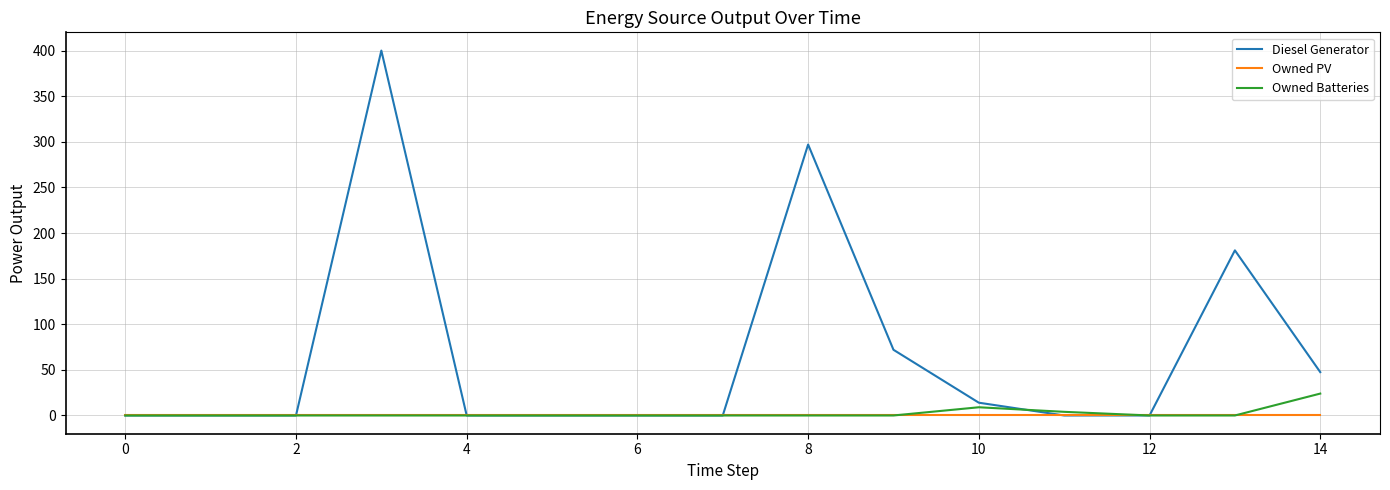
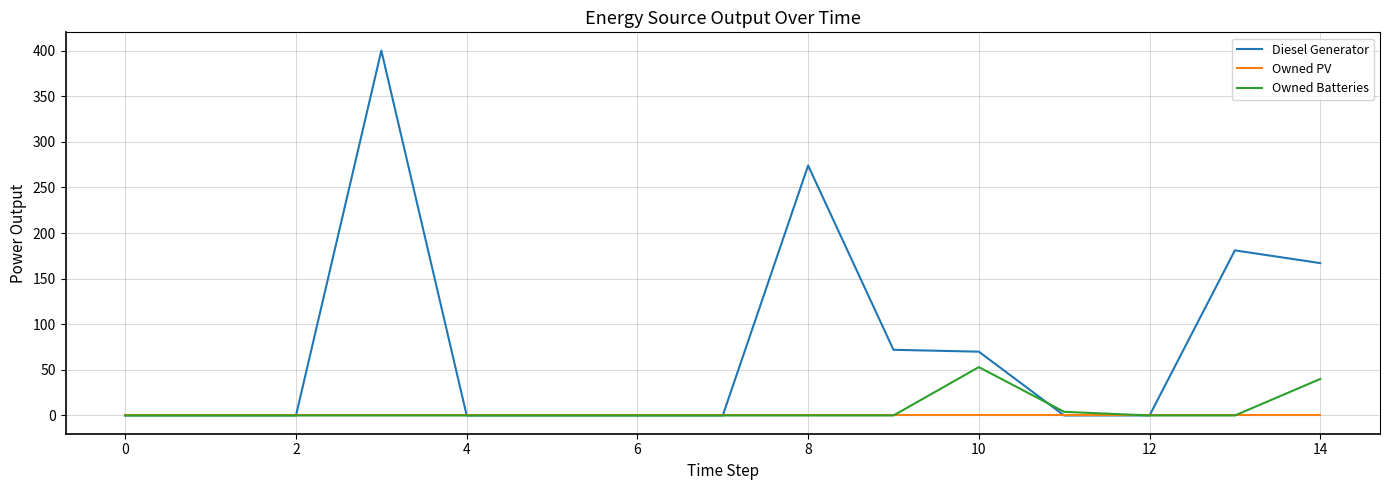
Diesel Generator, 8: 300 -> 270
Diesel Generator, 10: 10 -> 70
Owned Batteries, 10: 10 -> 50
Diesel Generator, 14: 50 -> 170
Owned Batteries, 14: 20 -> 40
